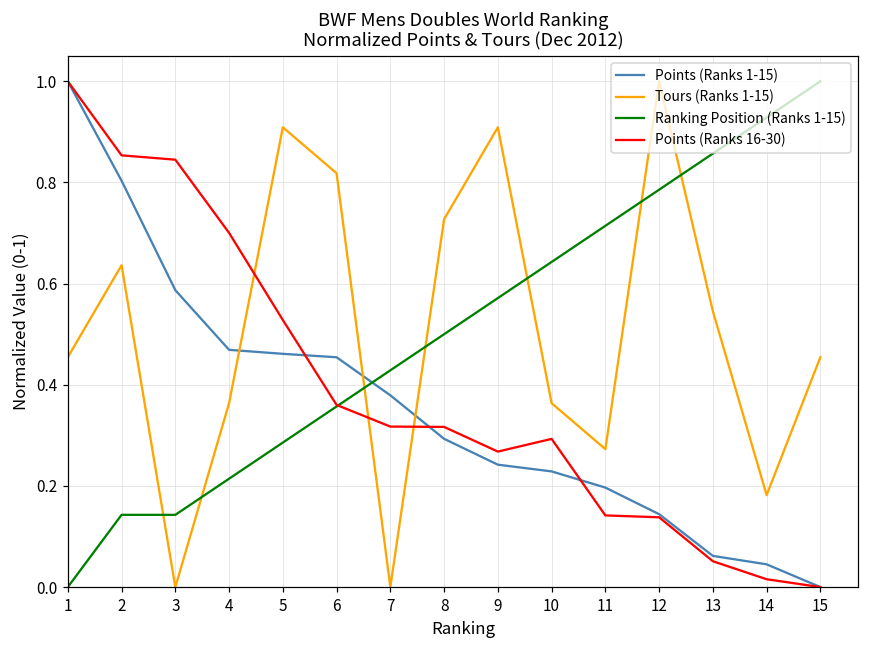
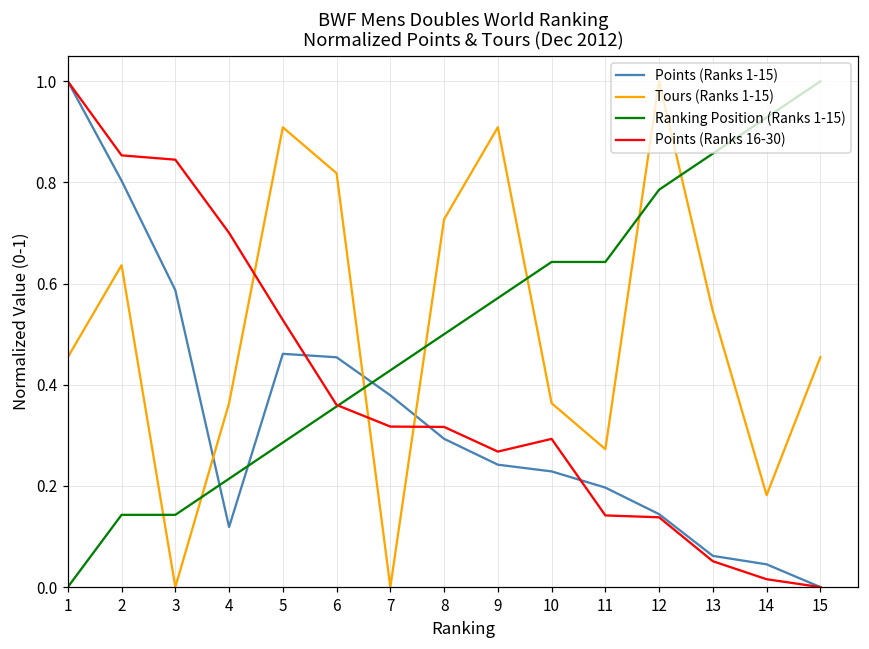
Points (Ranks 1-15), 4: 0.47 -> 0.12
Ranking Position (Ranks 1-15), 11: 0.71 -> 0.64
